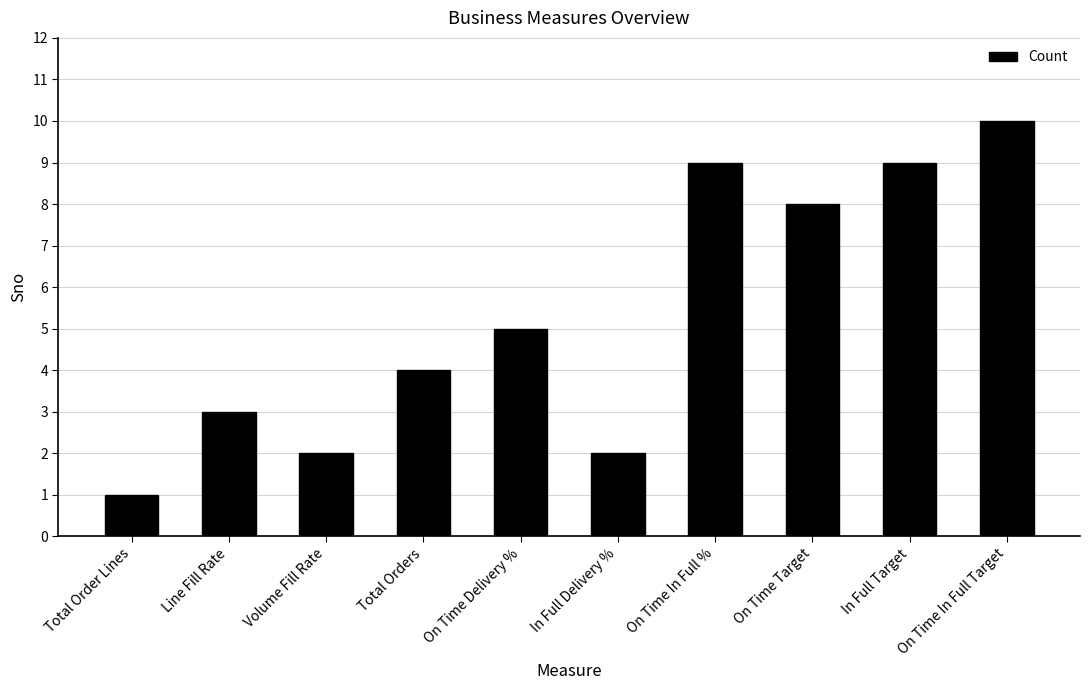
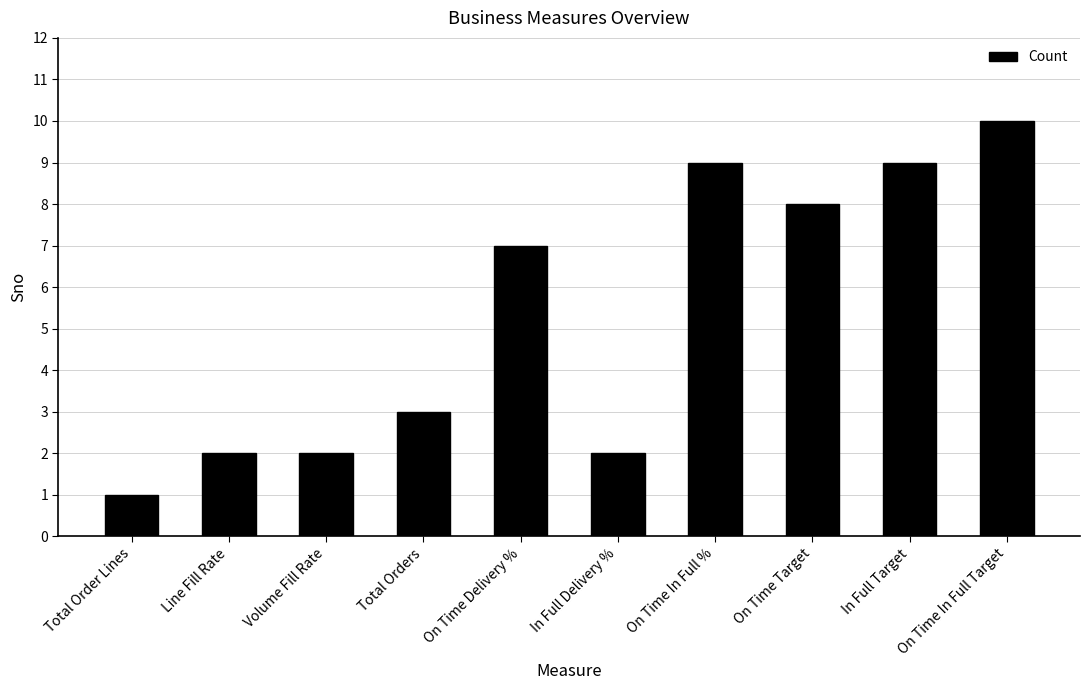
Line Fill Rate: 3 -> 2
Total Orders: 4 -> 3
On Time Delivery %: 5 -> 7
